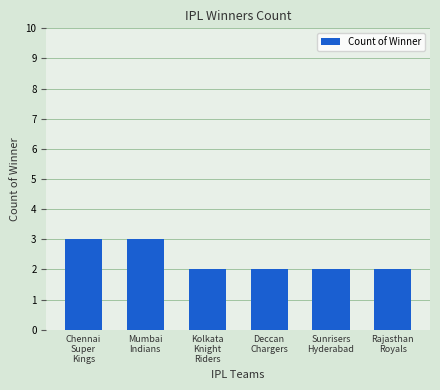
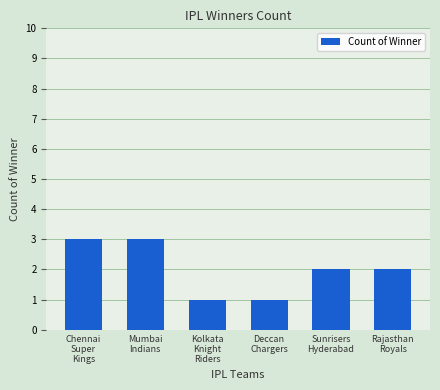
Kolkata Knight Riders: 2 -> 1
Deccan Chargers: 2 -> 1
